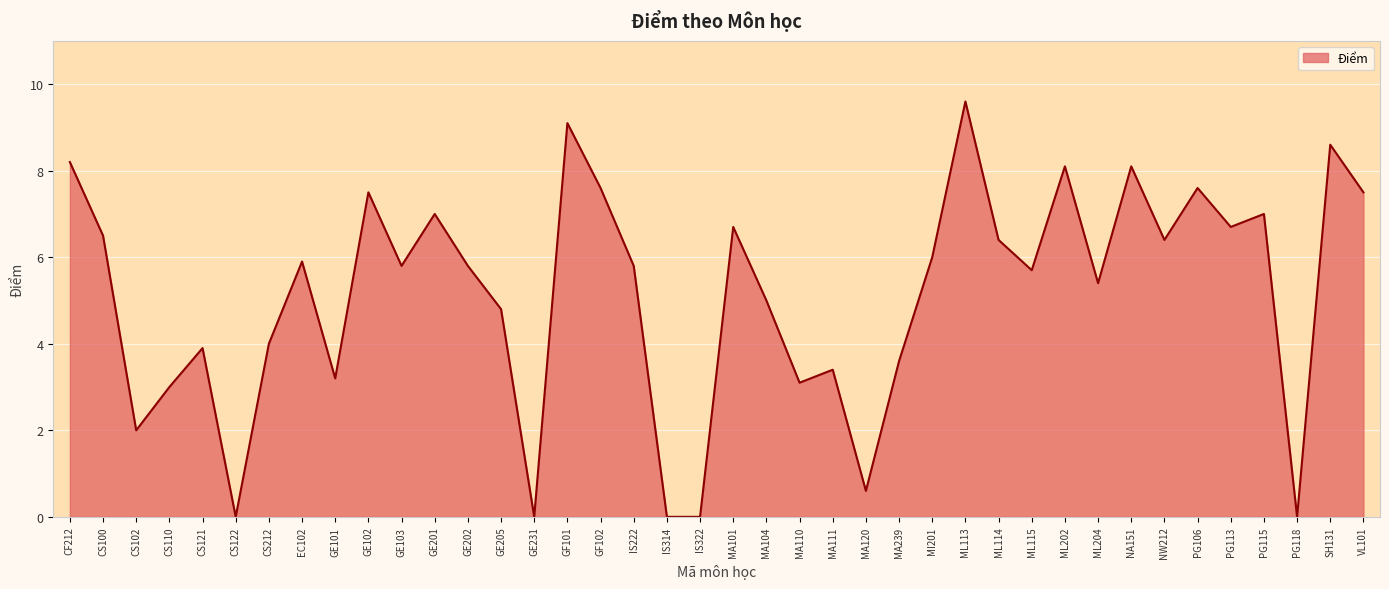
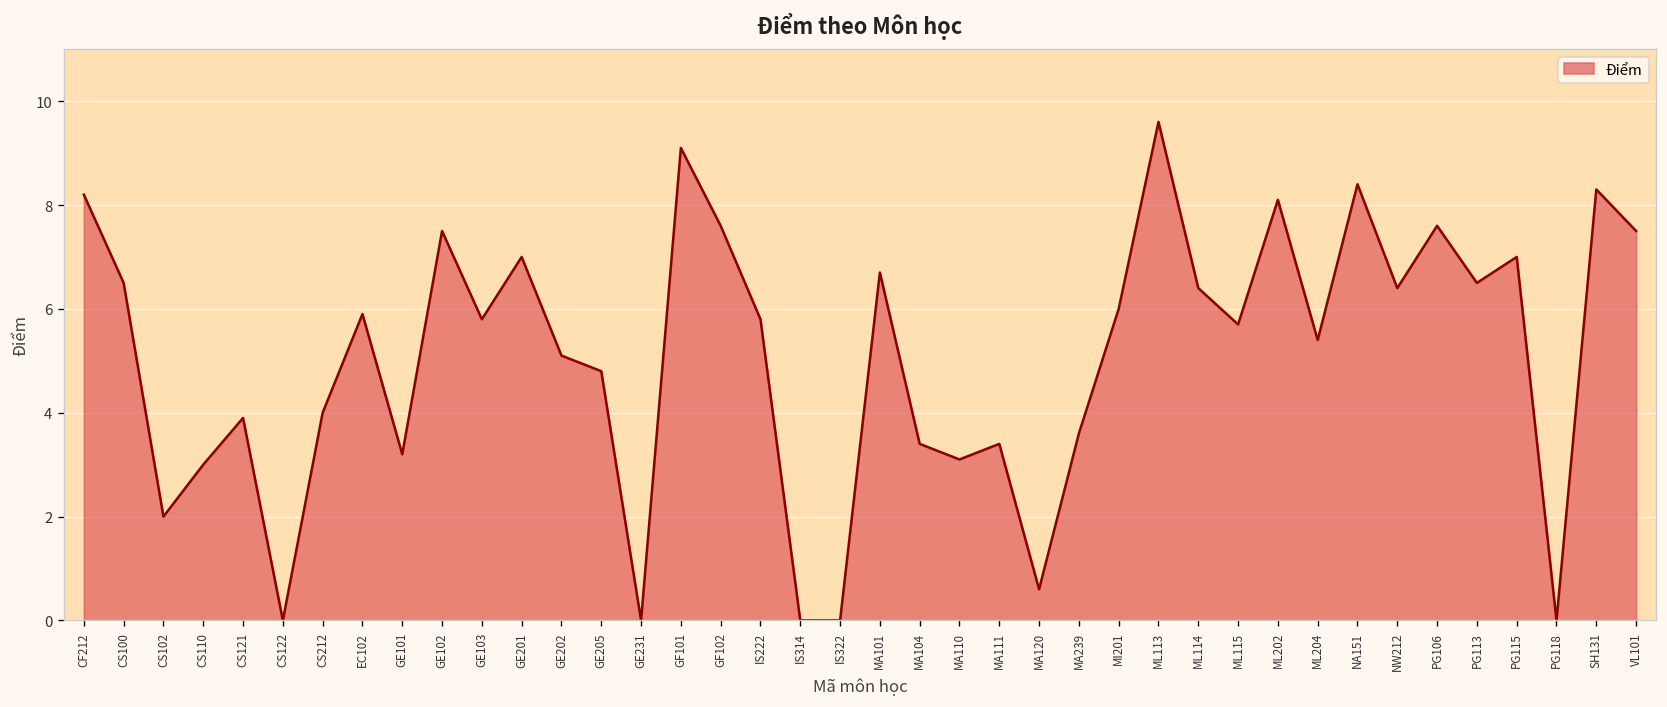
GE202: 5.8 -> 5.1
MA104: 5.0 -> 3.4
NA151: 8.1 -> 8.4
PG113: 6.7 -> 6.5
SH131: 8.6 -> 8.3
